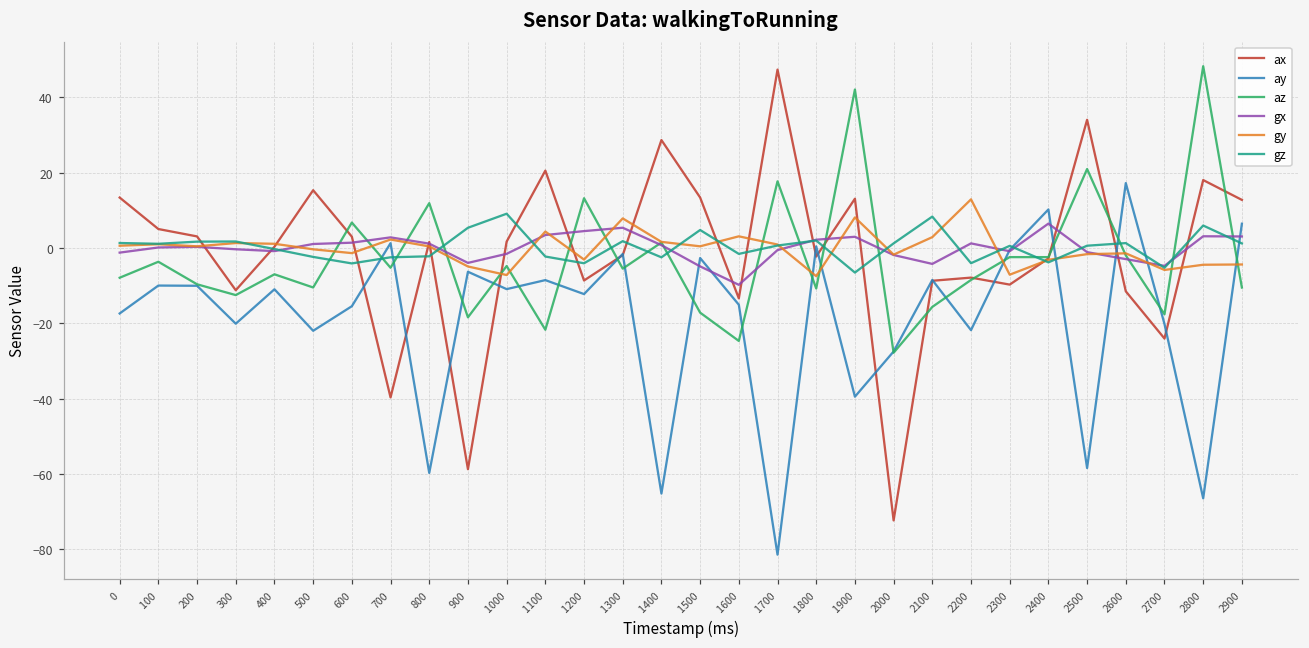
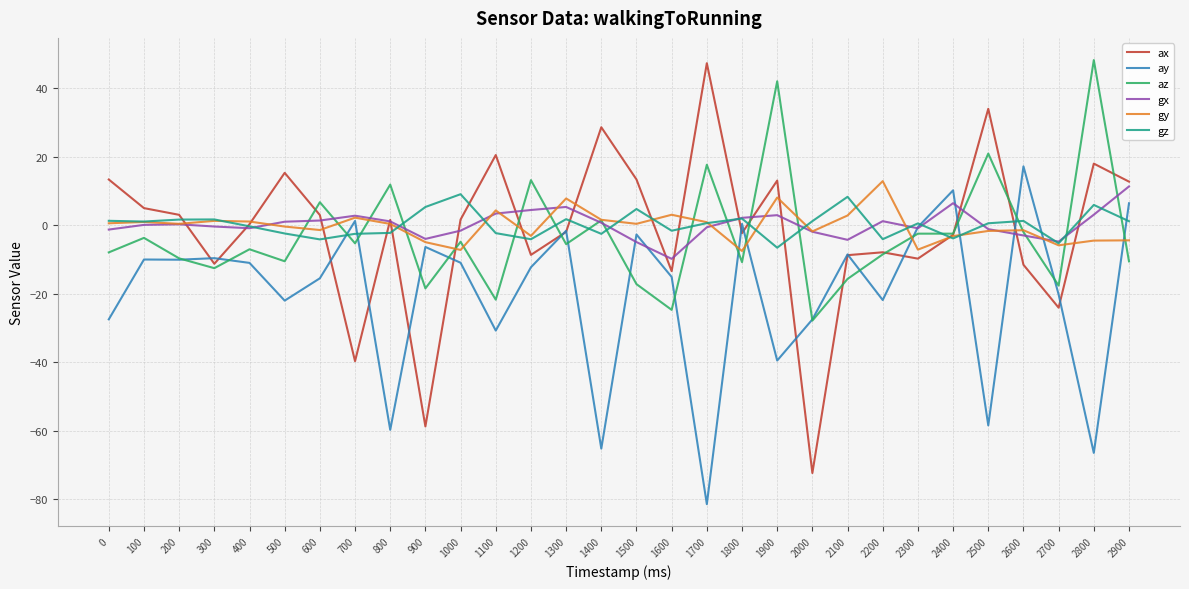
ay, 0: -17 -> -27
ay, 300: -20 -> -10
ay, 1100: -9 -> -31
gx, 2900: 3 -> 11
